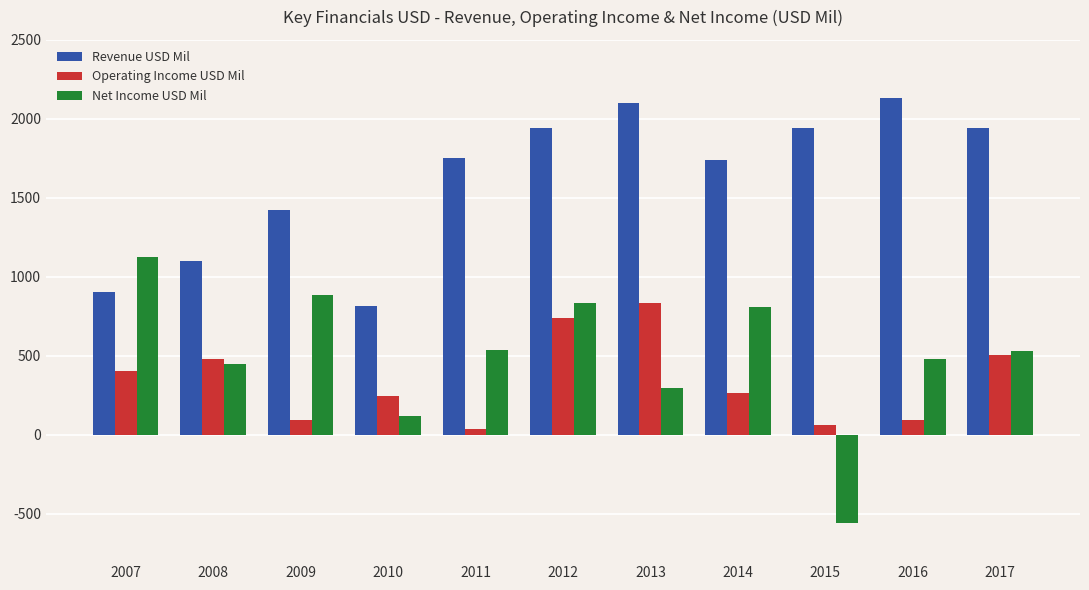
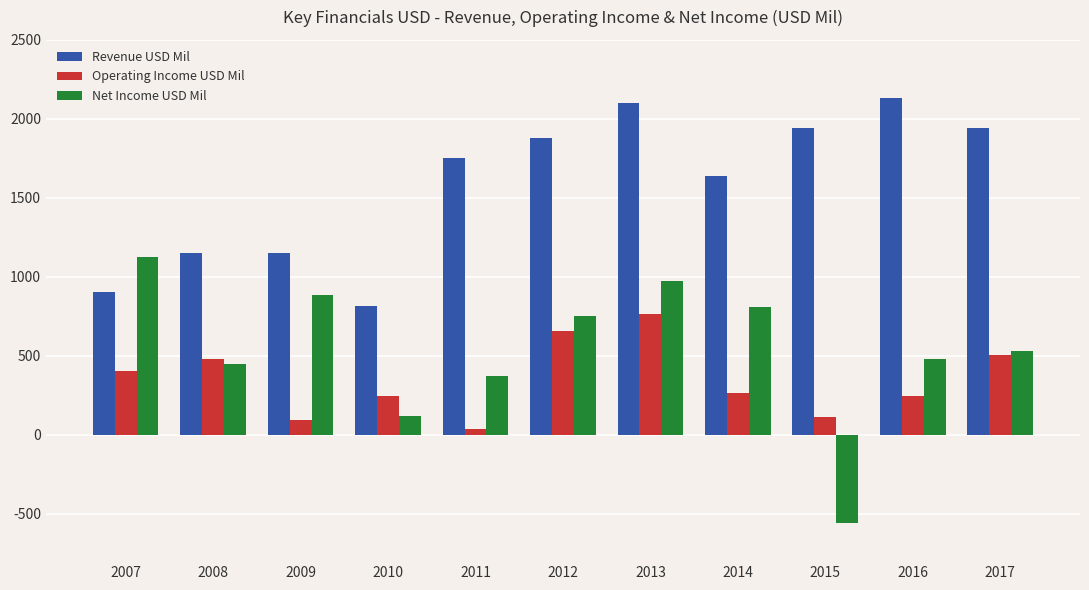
Revenue USD Mil, 2008: 1100 -> 1150
Revenue USD Mil, 2009: 1420 -> 1150
Net Income USD Mil, 2011: 540 -> 370
Revenue USD Mil, 2012: 1940 -> 1880
Operating Income USD Mil, 2012: 740 -> 660
Net Income USD Mil, 2012: 830 -> 750
Operating Income USD Mil, 2013: 830 -> 770
Net Income USD Mil, 2013: 300 -> 970
Revenue USD Mil, 2014: 1740 -> 1640
Operating Income USD Mil, 2015: 60 -> 110
Operating Income USD Mil, 2016: 90 -> 250
